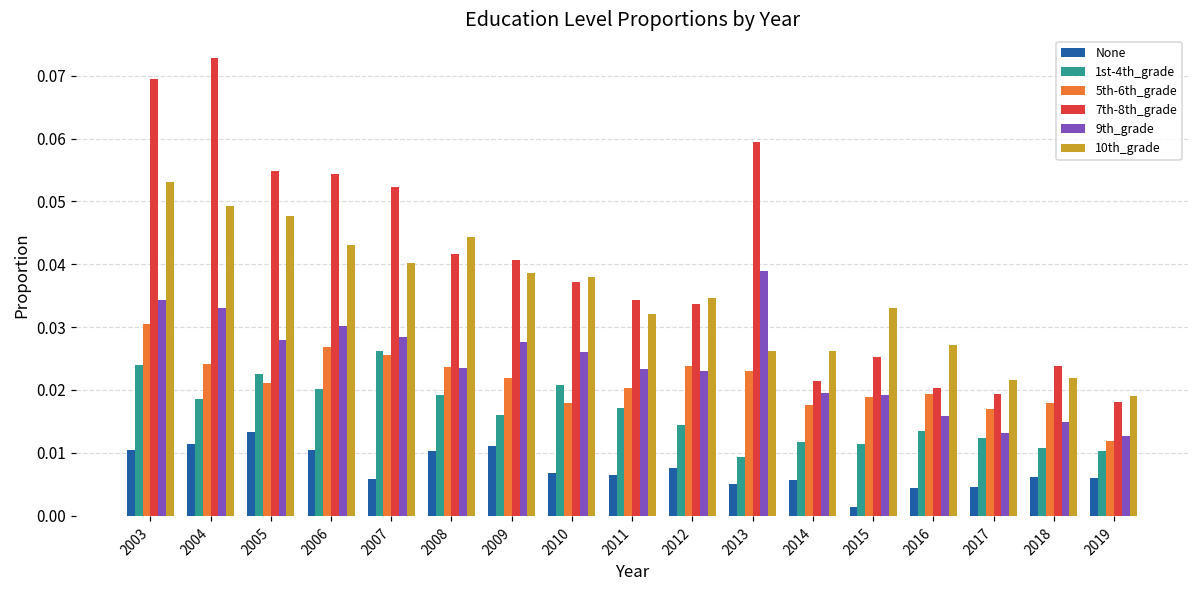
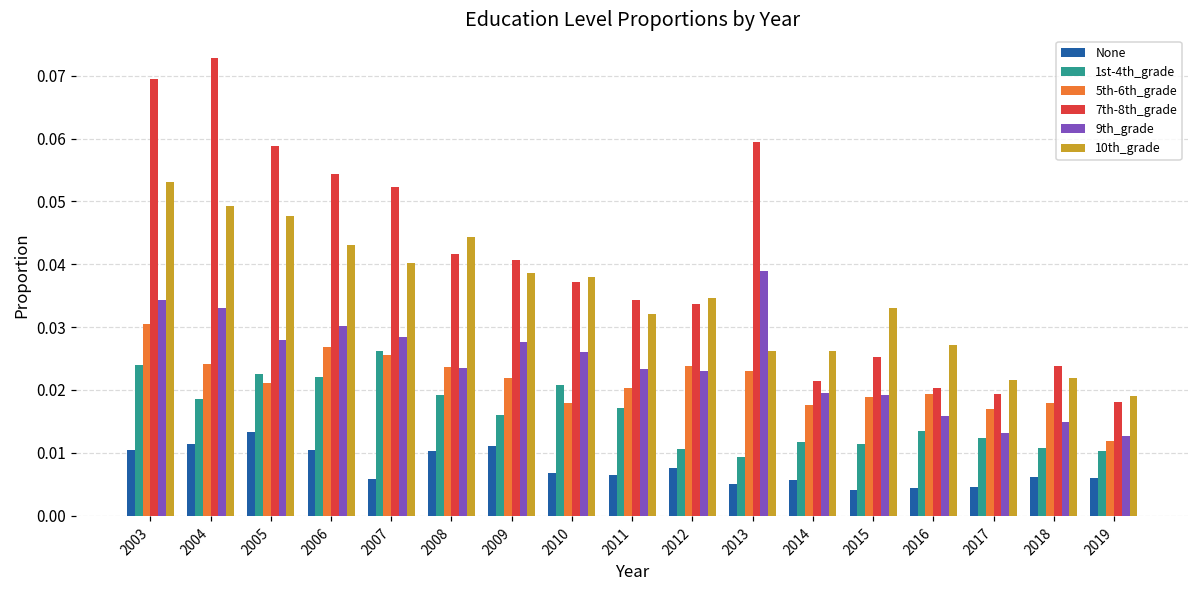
7th-8th_grade, 2005: 0.055 -> 0.059
1st-4th_grade, 2006: 0.020 -> 0.022
1st-4th_grade, 2012: 0.014 -> 0.011
None, 2015: 0.001 -> 0.004
